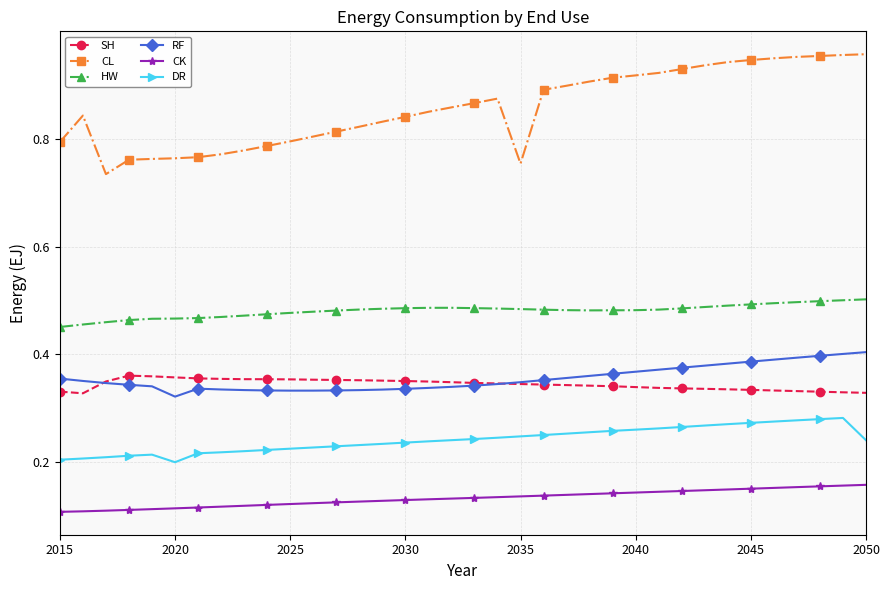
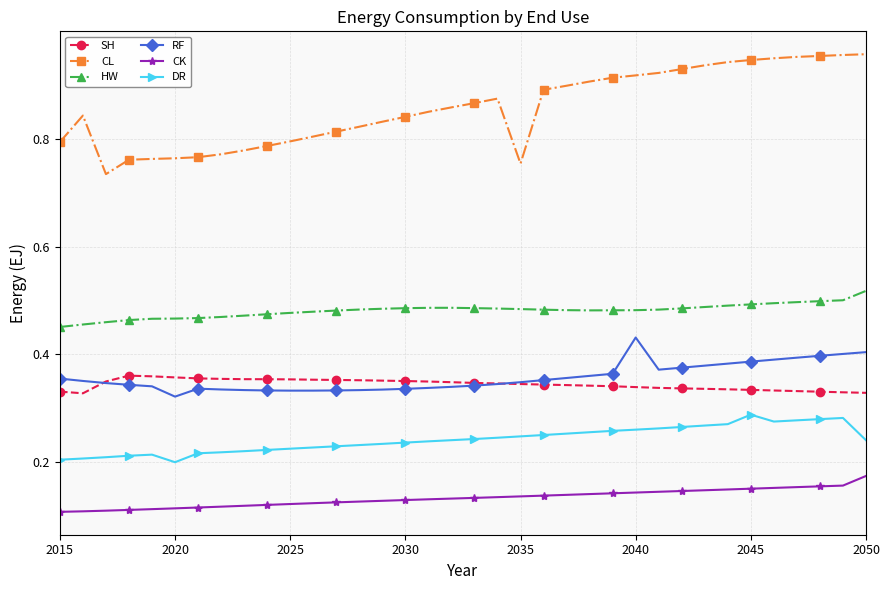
RF, 2040: 0.37 -> 0.43
DR, 2045: 0.27 -> 0.29
HW, 2050: 0.50 -> 0.52
CK, 2050: 0.16 -> 0.17
